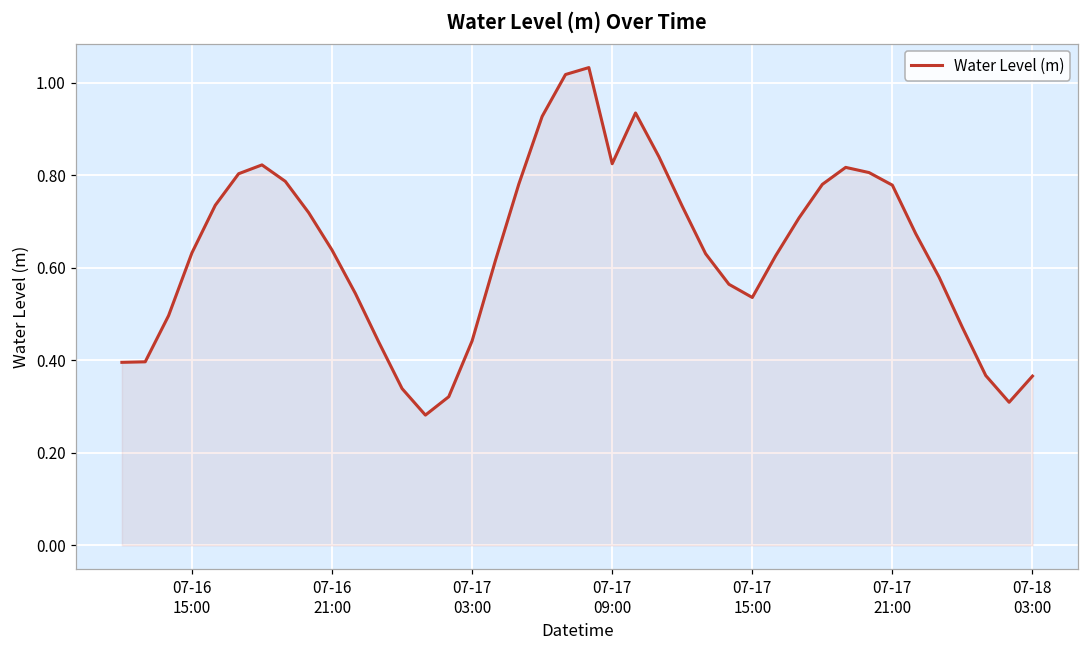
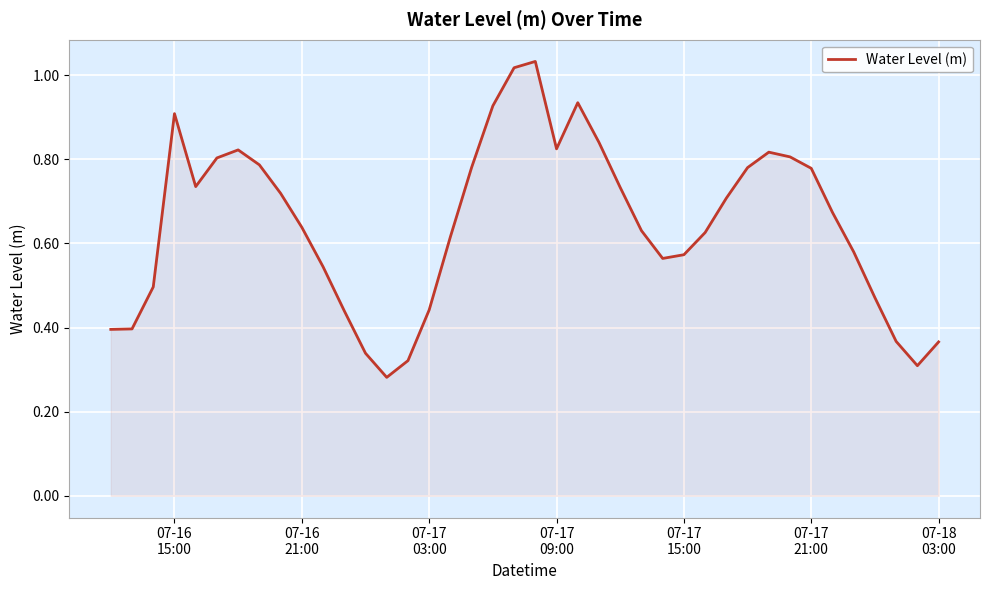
07-16 15:00: 0.63 -> 0.91
07-17 15:00: 0.54 -> 0.57
